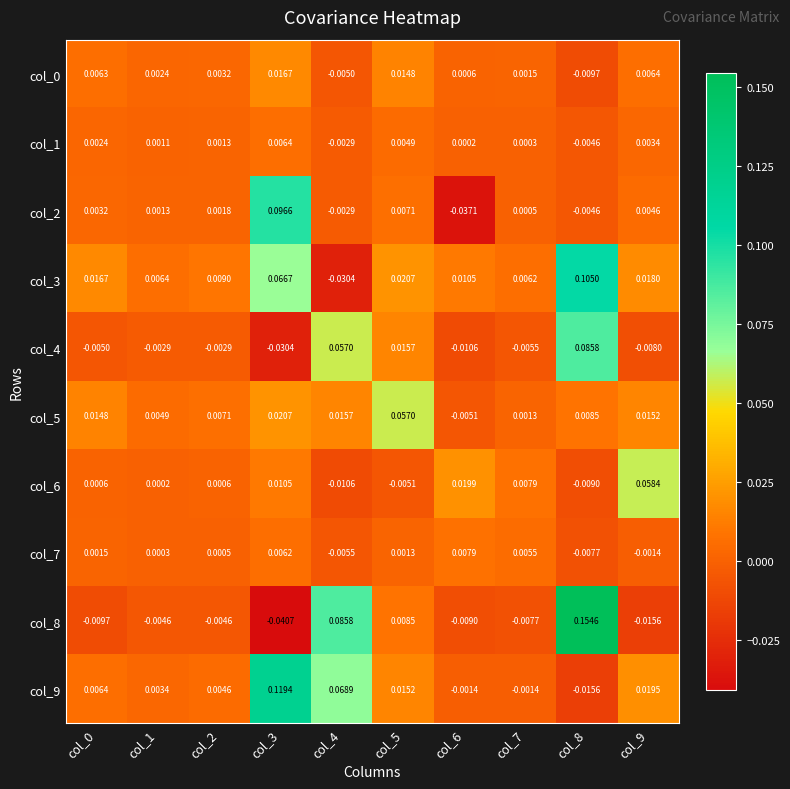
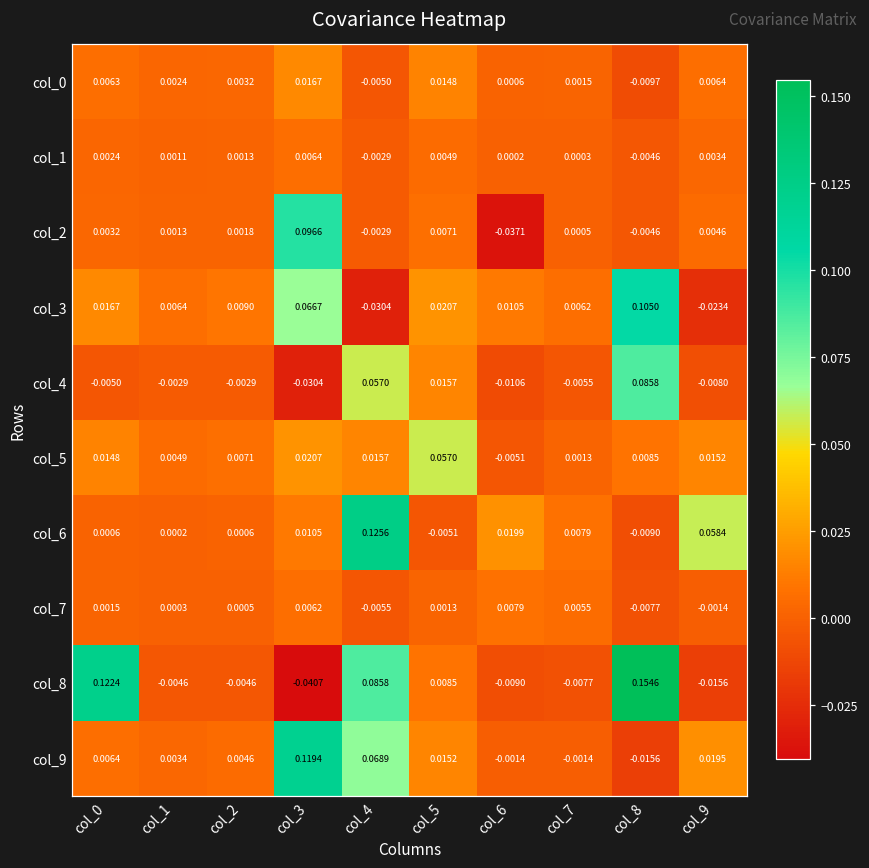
col_3, col_9: 0.0180 -> -0.0234
col_6, col_4: -0.0106 -> 0.1256
col_8, col_0: -0.0097 -> 0.1224
